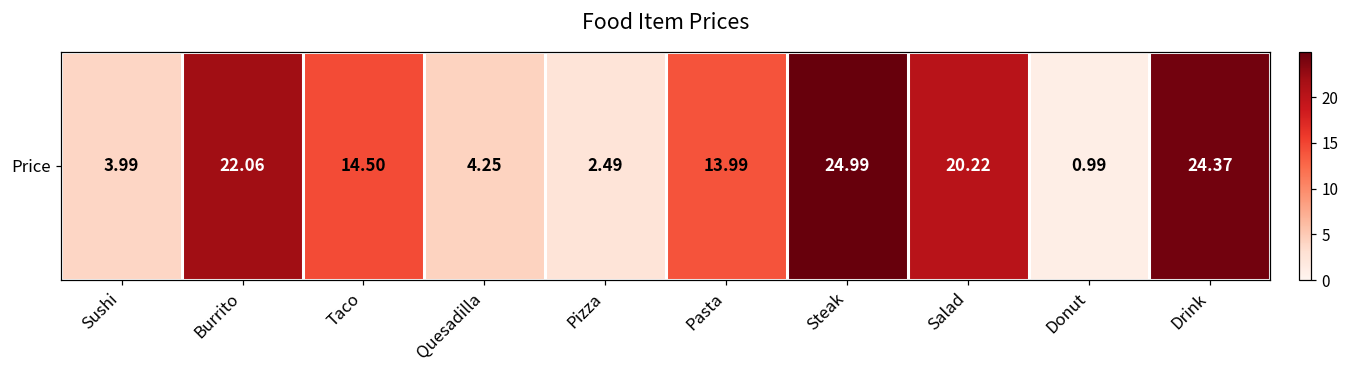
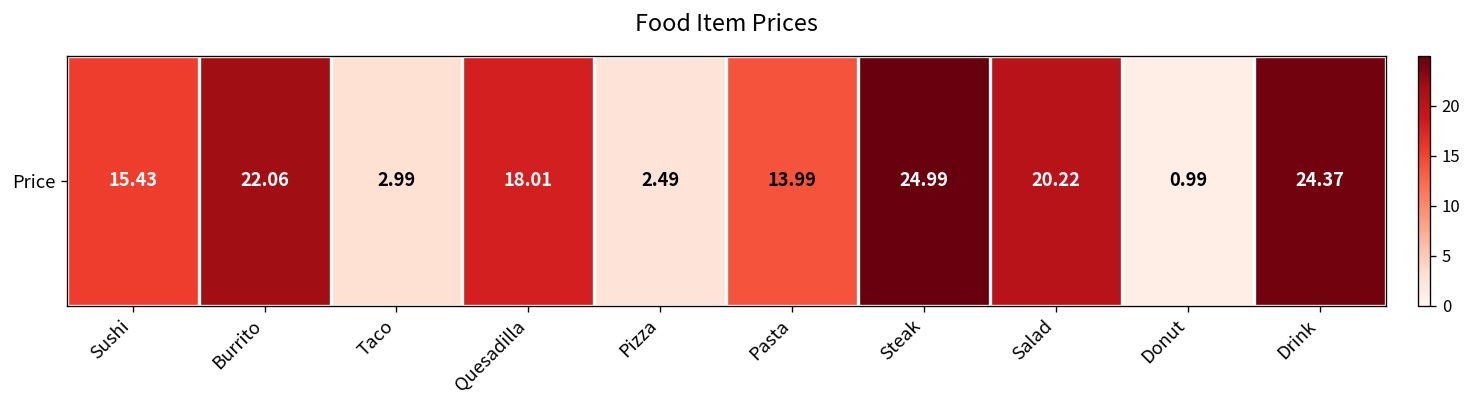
Price, Sushi: 3.99 -> 15.43
Price, Taco: 14.50 -> 2.99
Price, Quesadilla: 4.25 -> 18.01
